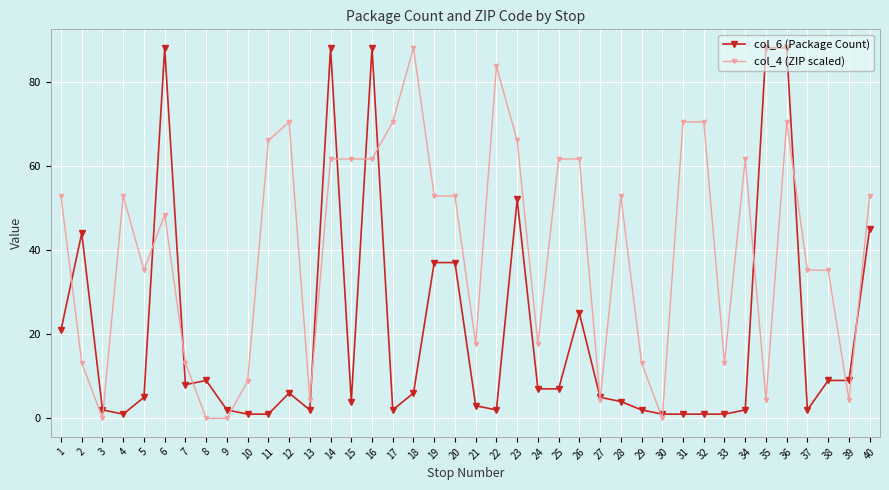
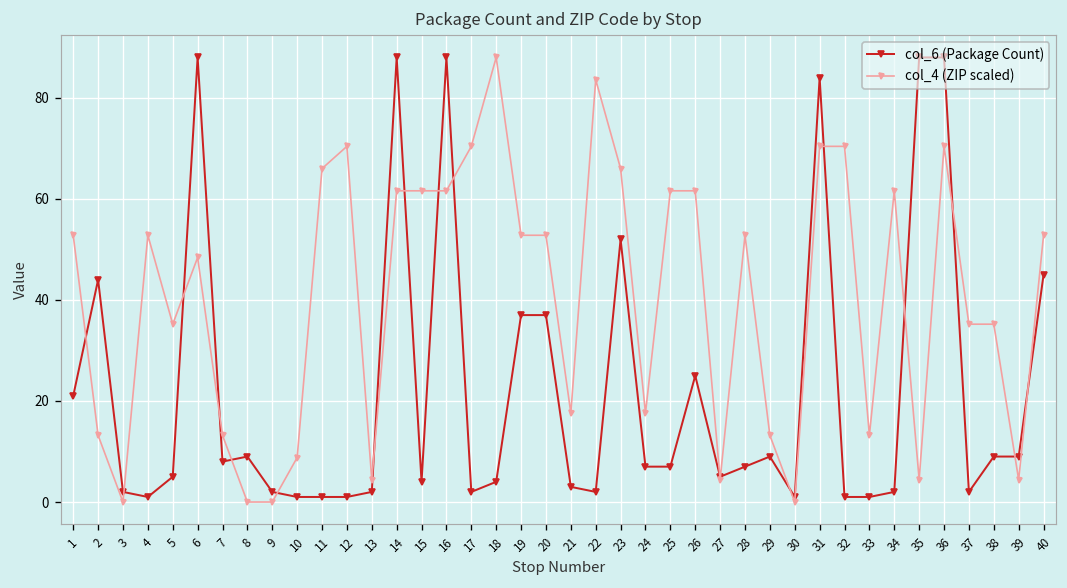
col_6 (Package Count), 12: 6 -> 1
col_6 (Package Count), 18: 6 -> 4
col_6 (Package Count), 28: 4 -> 7
col_6 (Package Count), 29: 2 -> 9
col_6 (Package Count), 31: 1 -> 84
